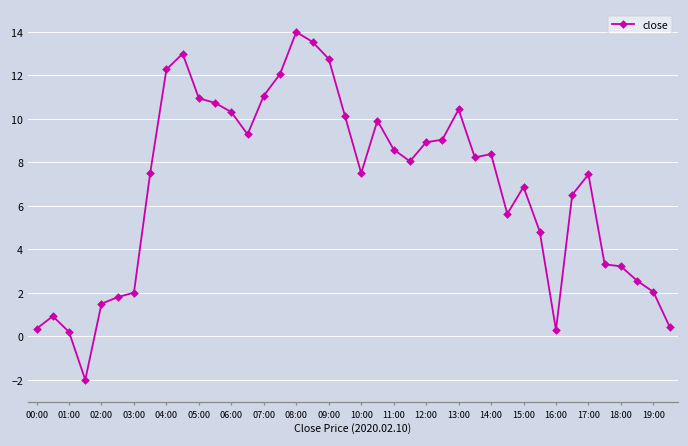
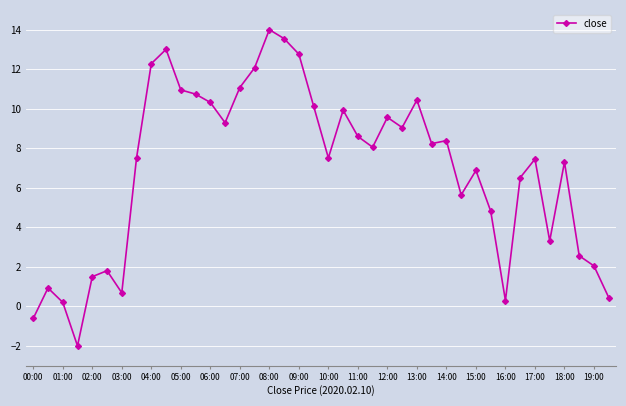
00:00: 0.4 -> -0.6
03:00: 2.0 -> 0.7
12:00: 8.9 -> 9.6
18:00: 3.2 -> 7.3
